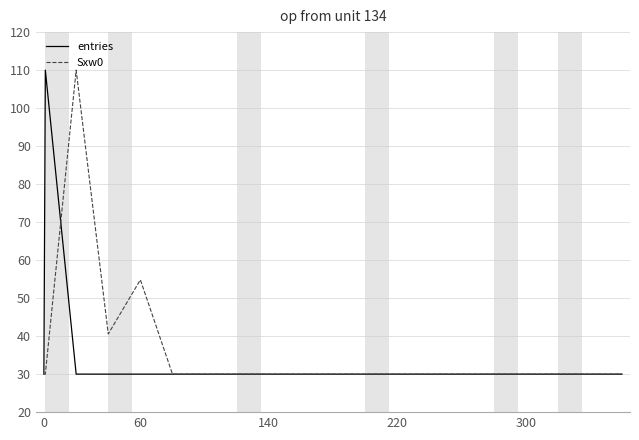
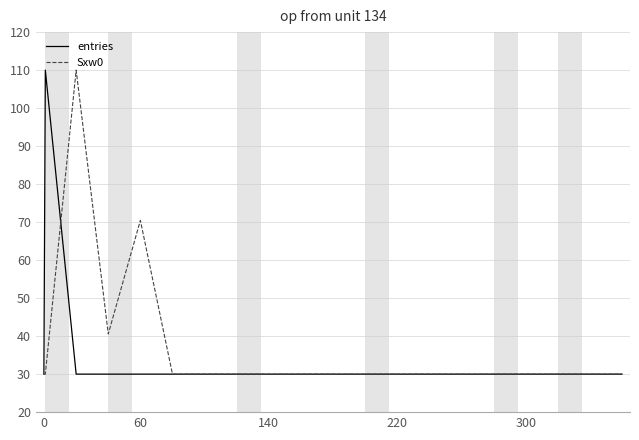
Sxw0, 60: 55 -> 70
